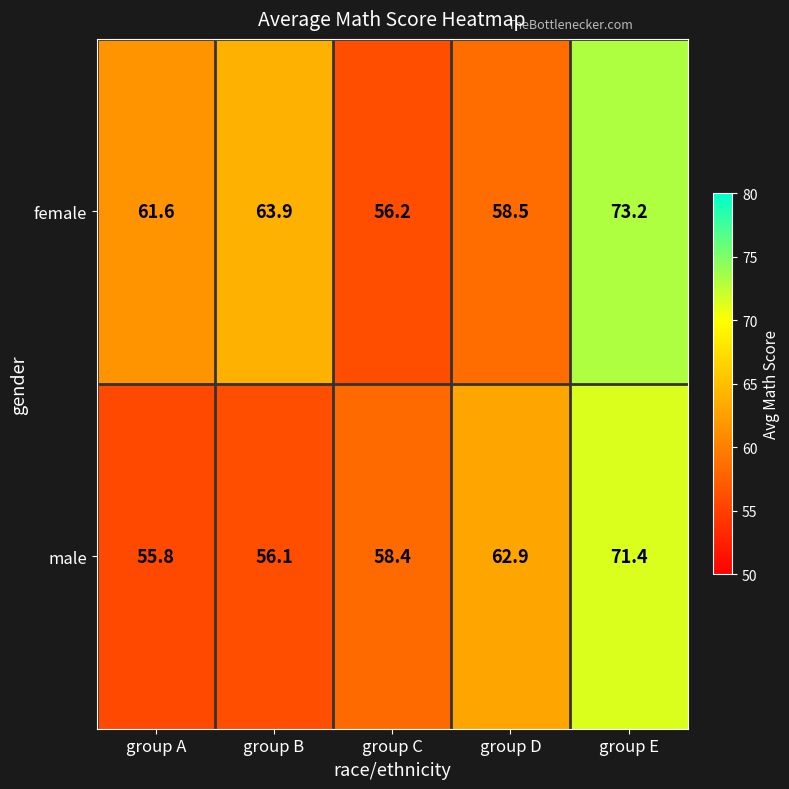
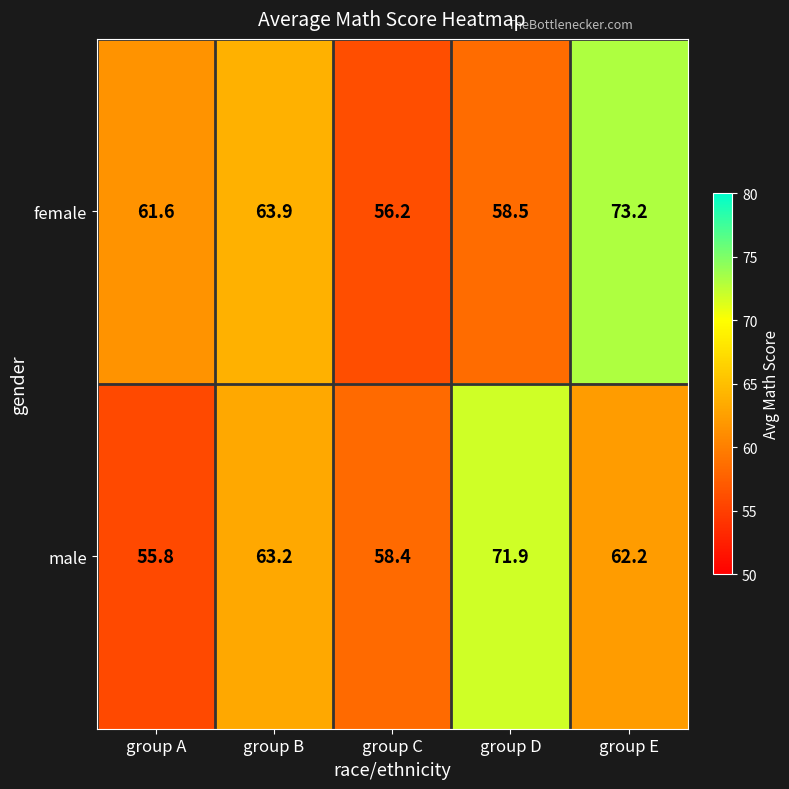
male, group B: 56.1 -> 63.2
male, group D: 62.9 -> 71.9
male, group E: 71.4 -> 62.2
